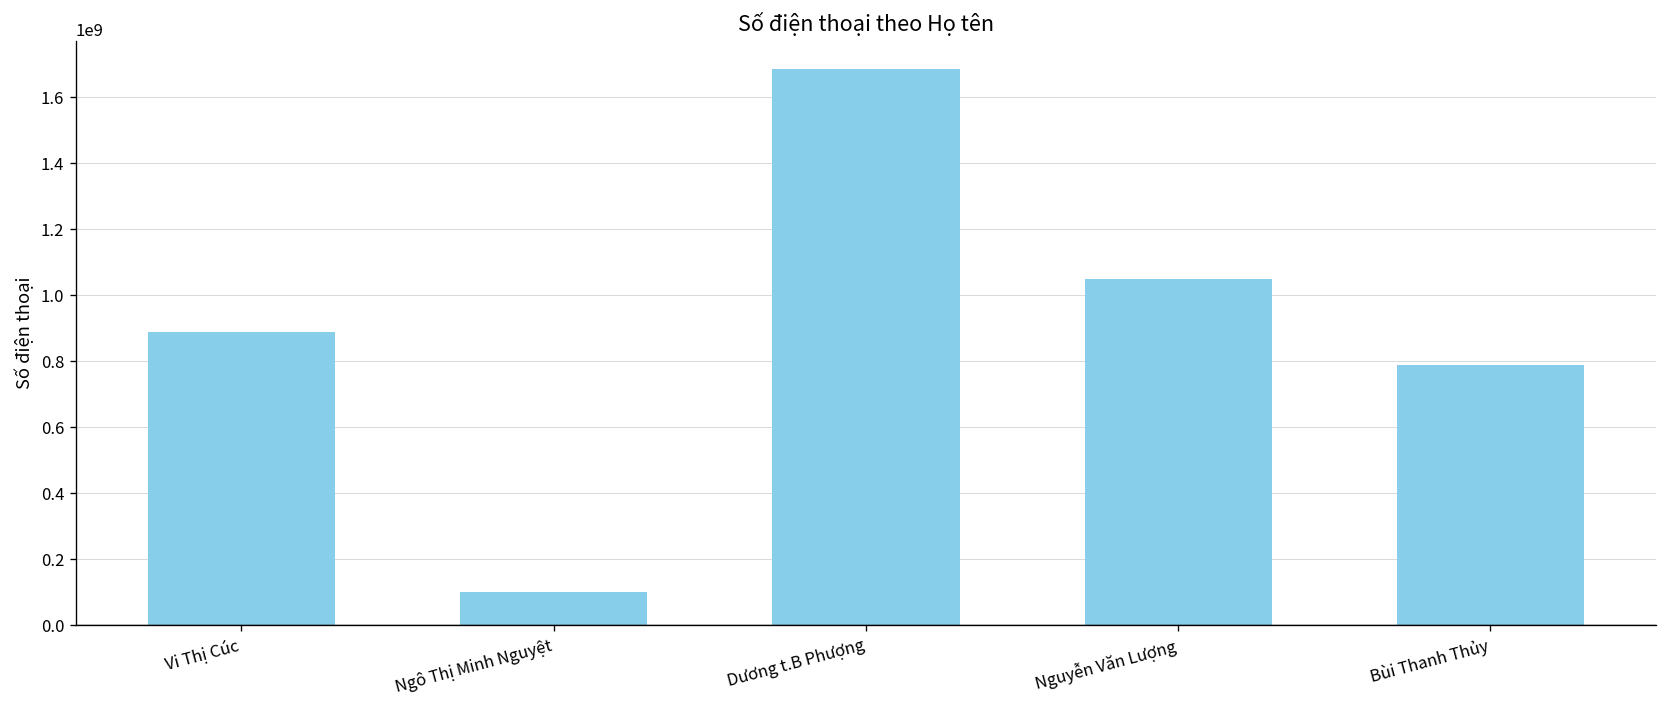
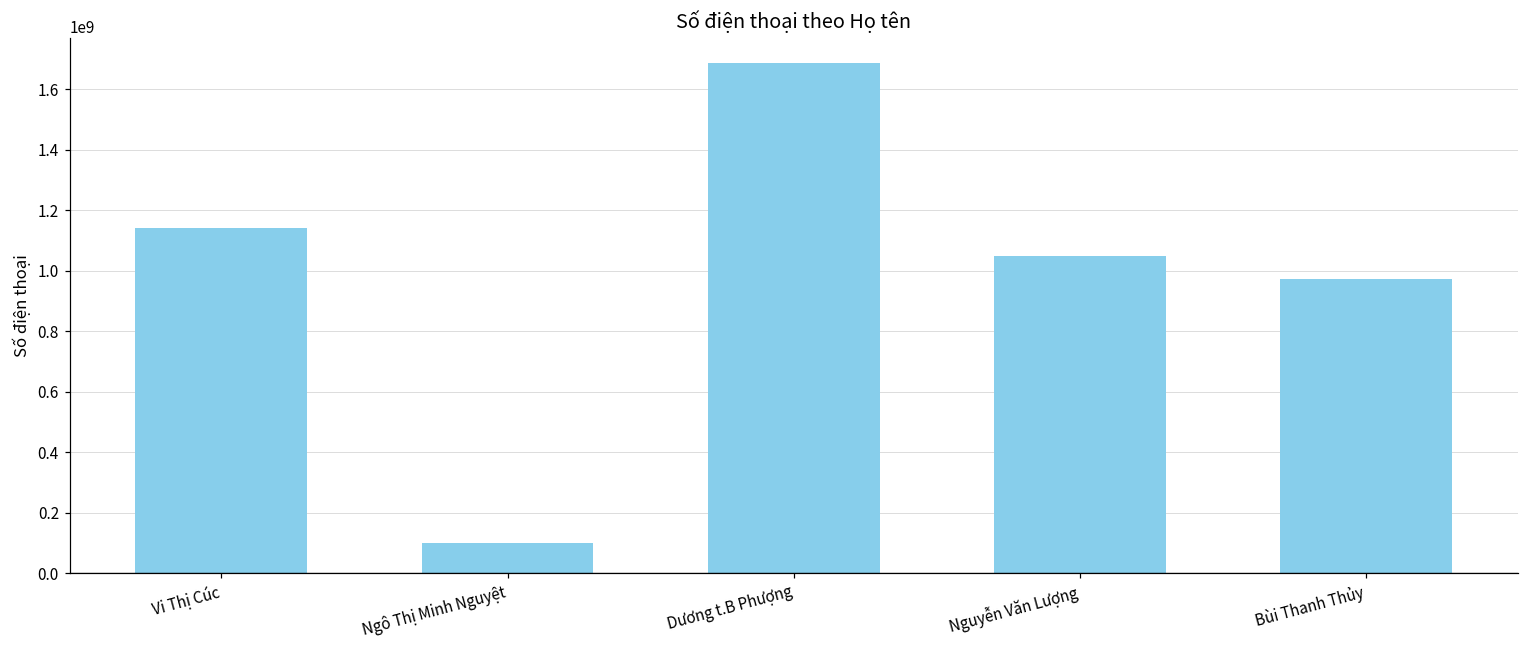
Vi Thị Cúc: 890000000 -> 1140000000
Bùi Thanh Thủy: 790000000 -> 970000000
